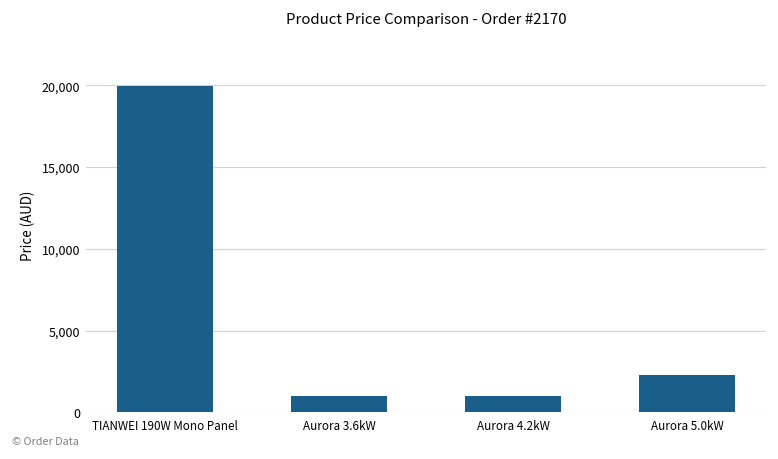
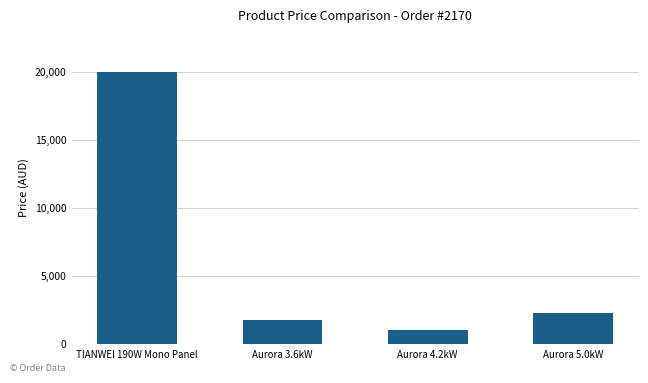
Aurora 3.6kW: 1,000 -> 1,800
